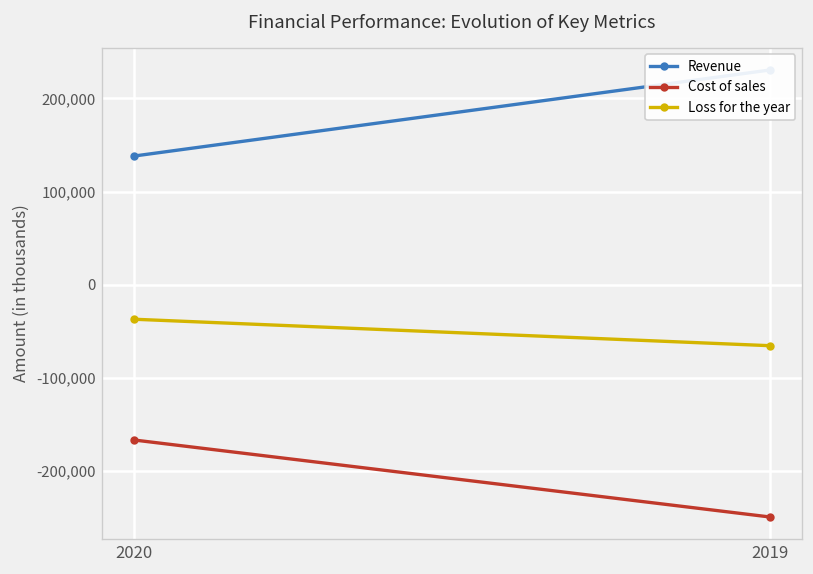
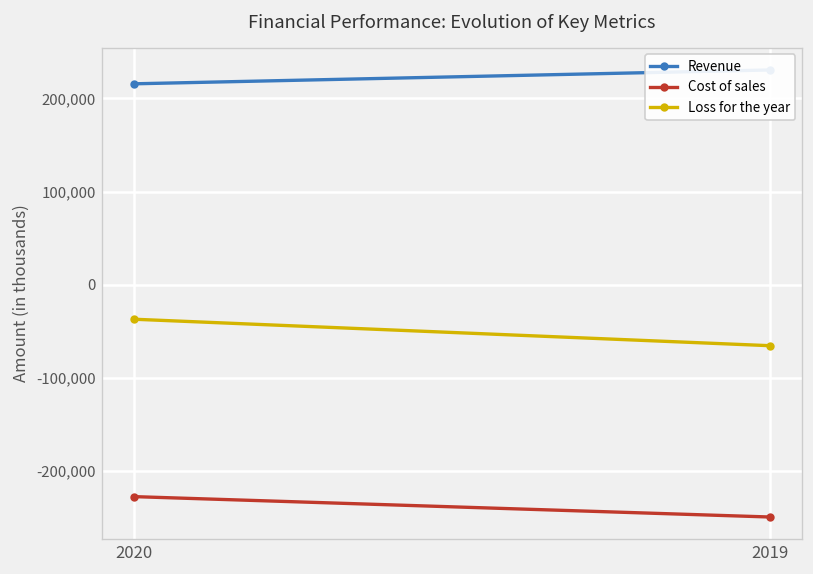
Revenue, 2020: 140,000 -> 220,000
Cost of sales, 2020: -170,000 -> -230,000
